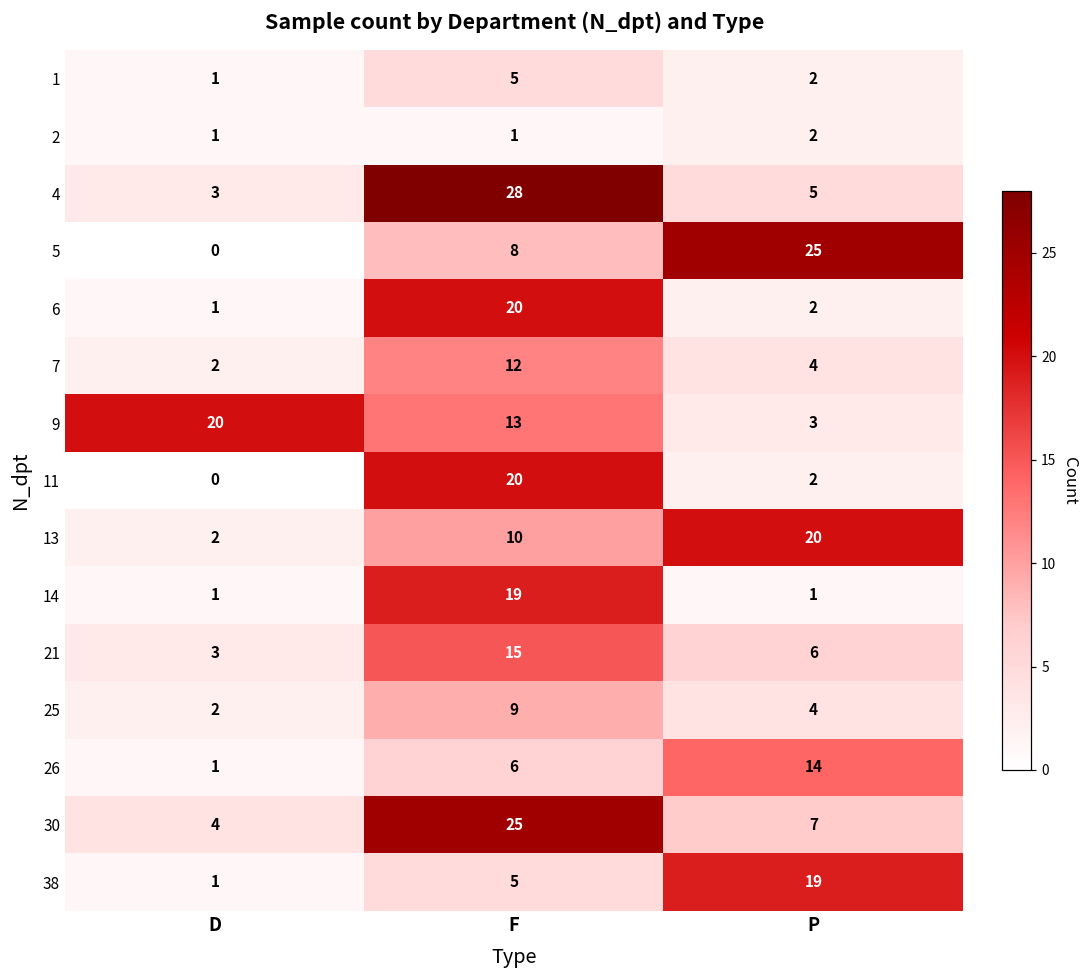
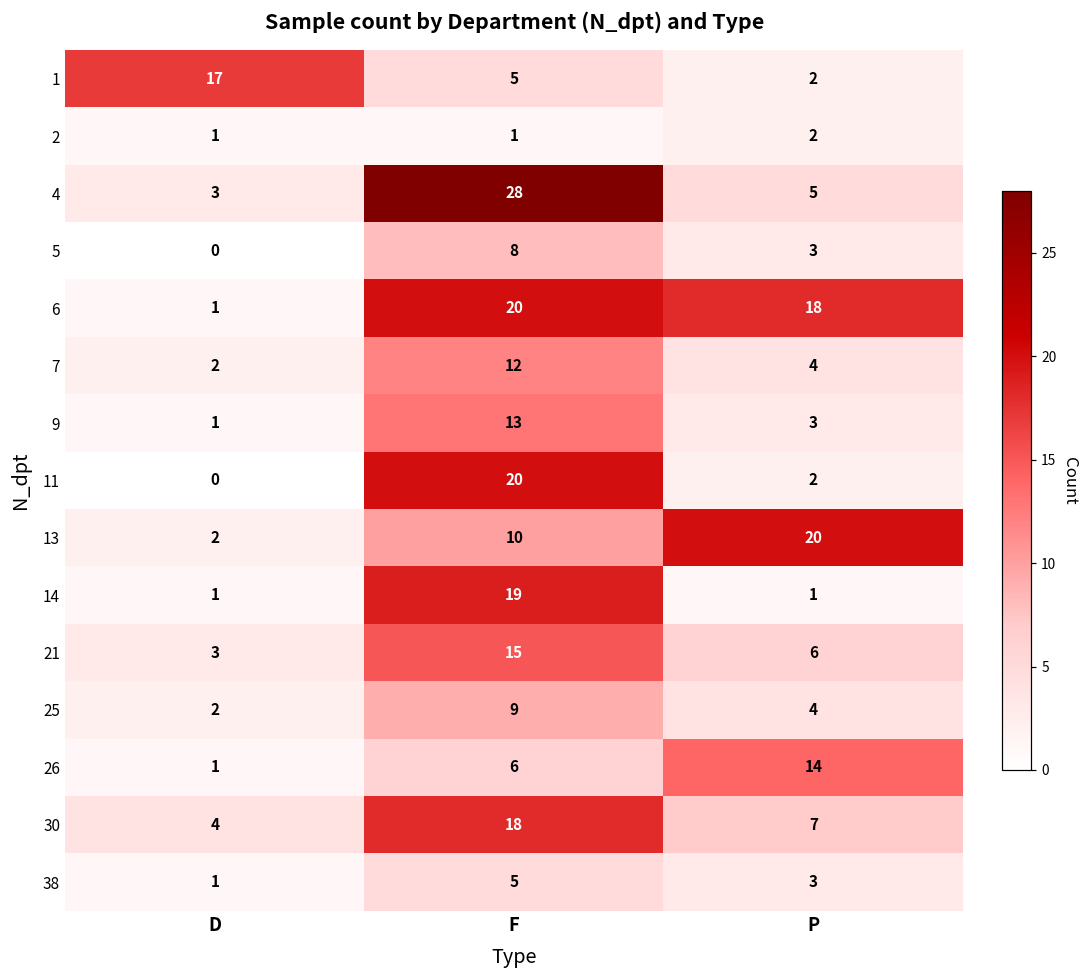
1, D: 1 -> 17
5, P: 25 -> 3
6, P: 2 -> 18
9, D: 20 -> 1
30, F: 25 -> 18
38, P: 19 -> 3
